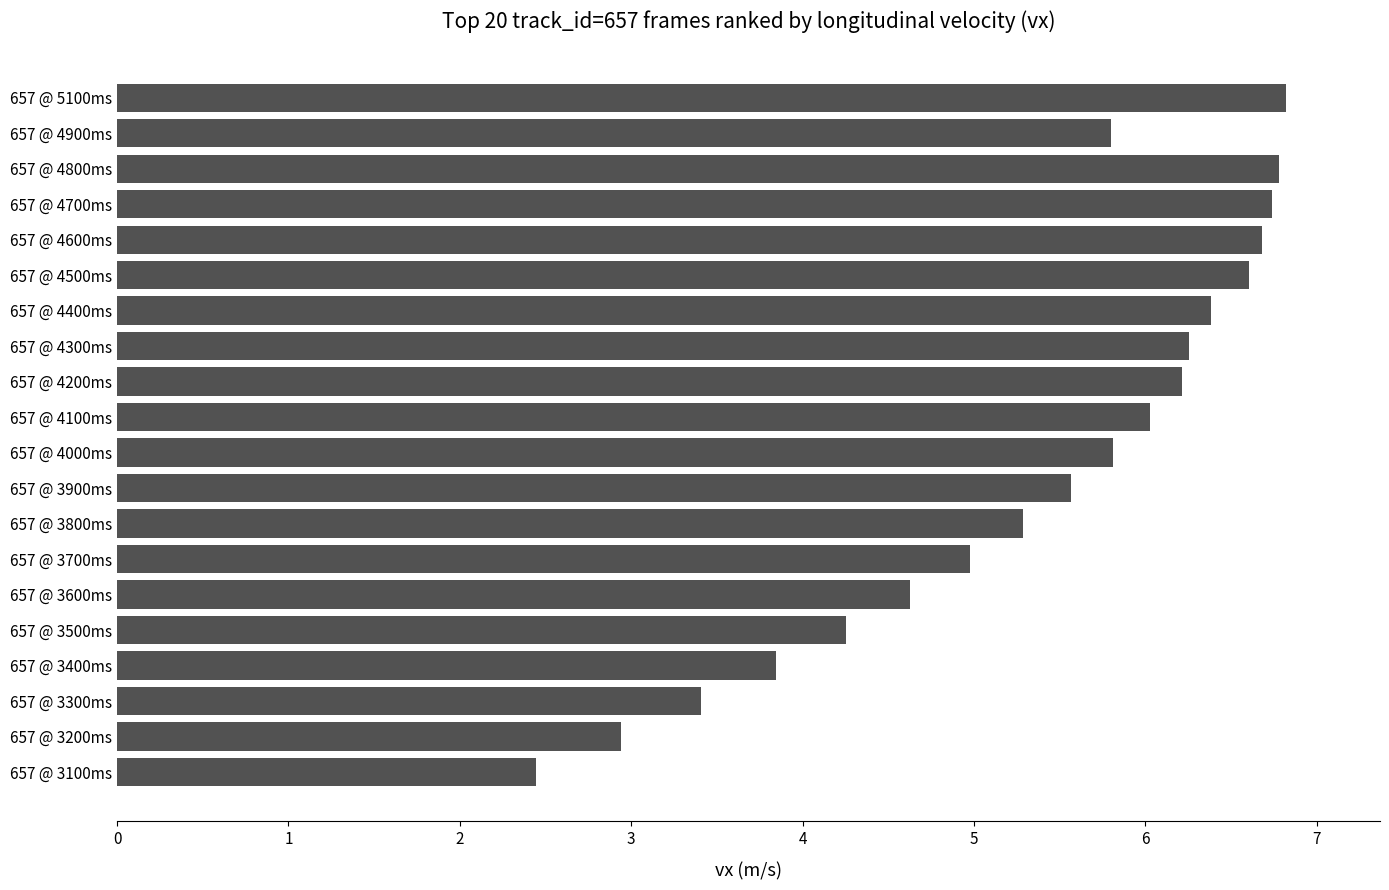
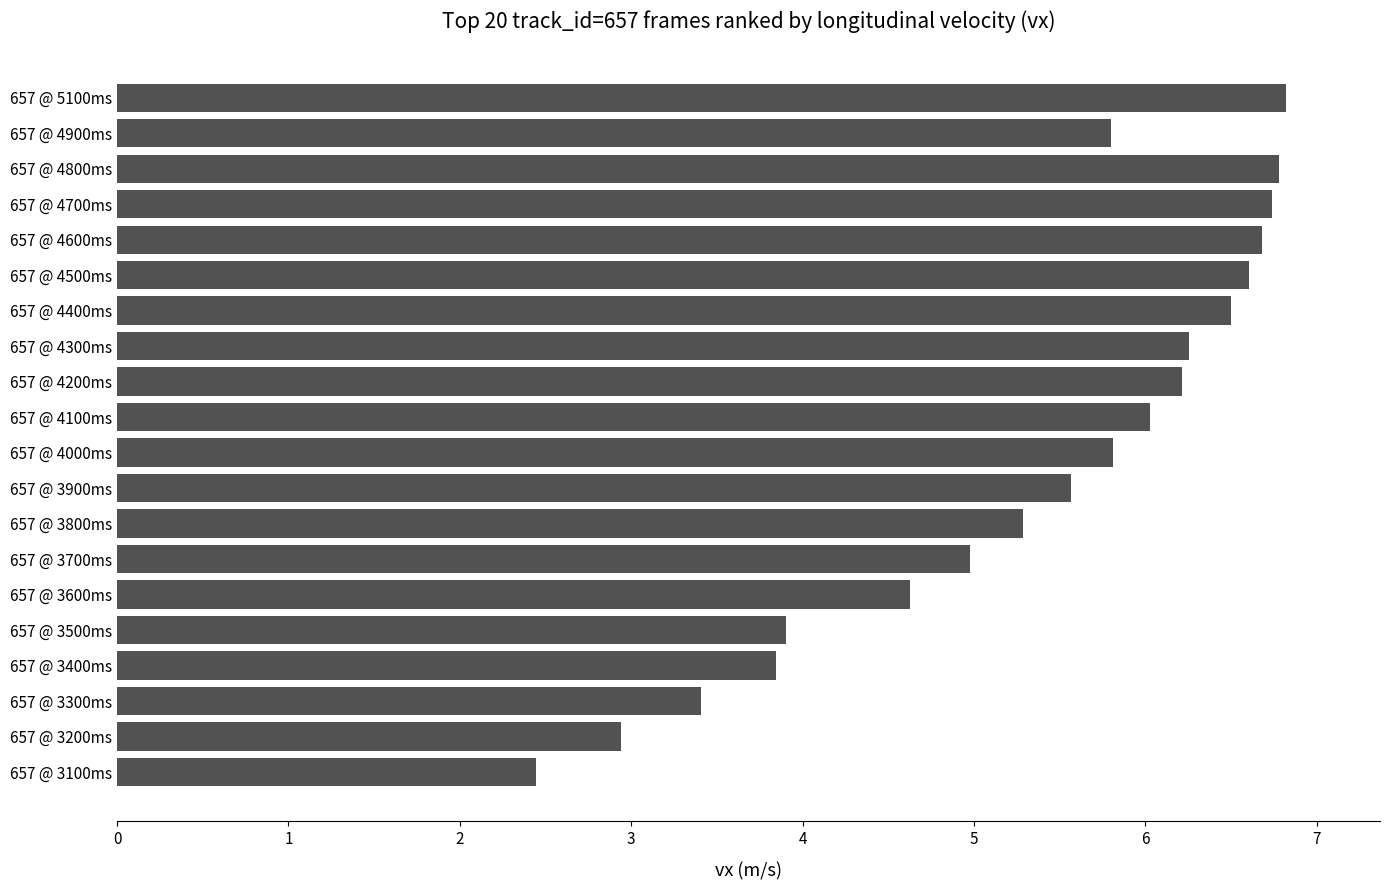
657 @ 4400ms: 6.38 -> 6.50
657 @ 3500ms: 4.25 -> 3.90
